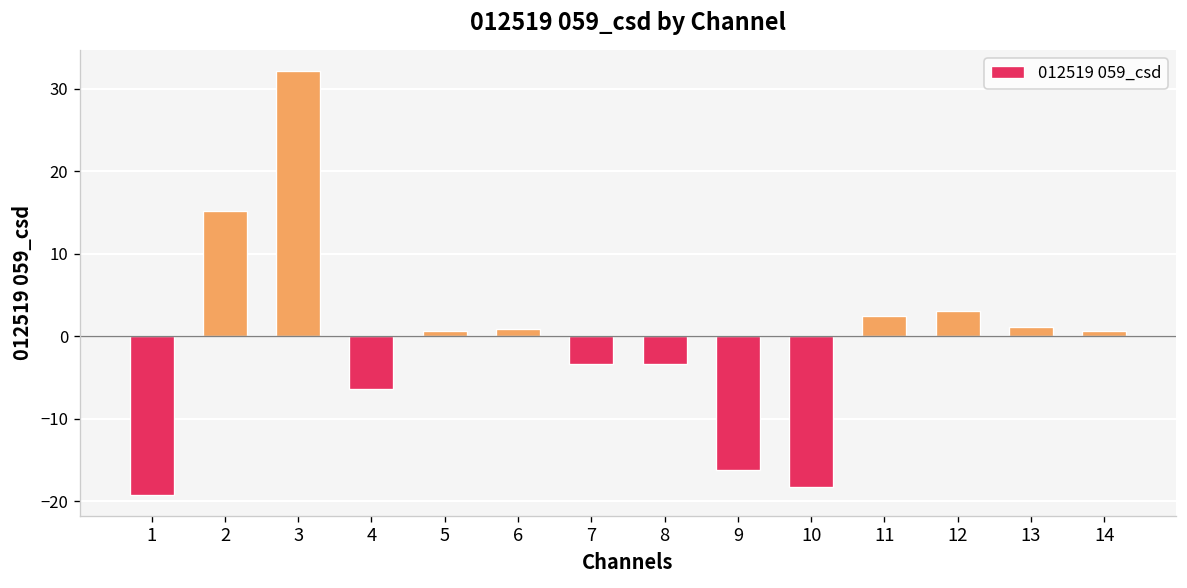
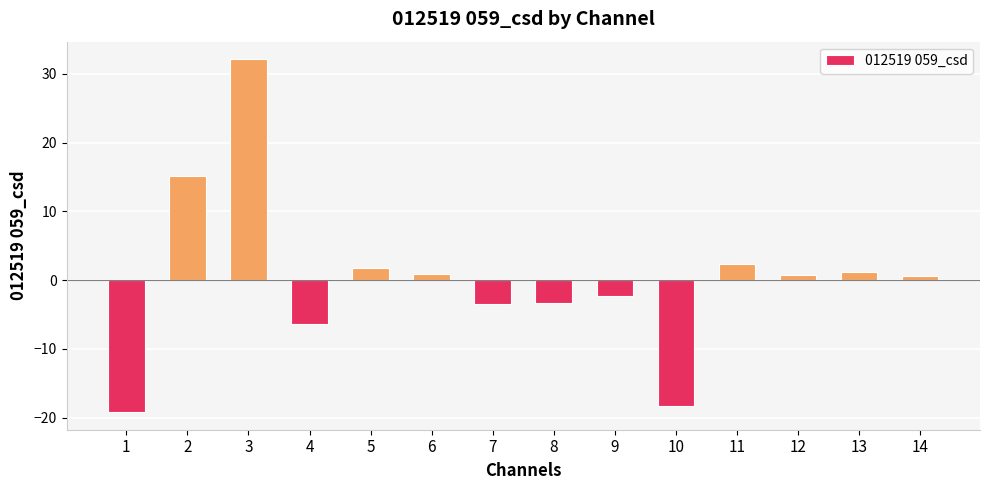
5: 1 -> 2
9: -16 -> -2
12: 3 -> 1
